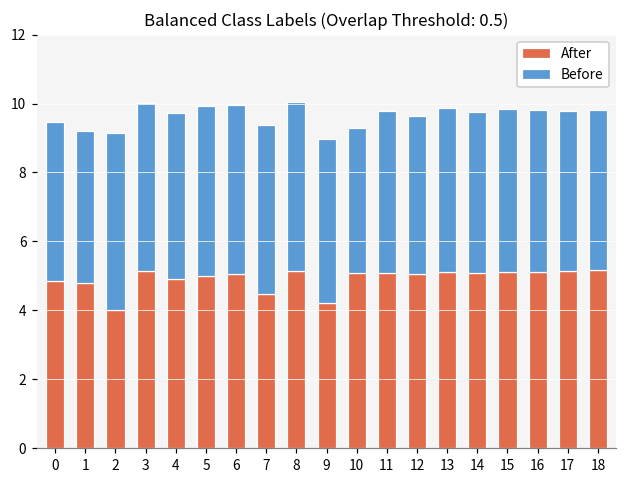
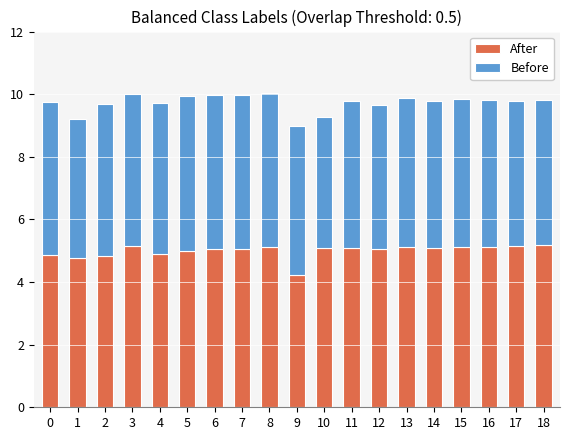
Before, 0: 4.6 -> 4.9
After, 2: 4.0 -> 4.8
Before, 2: 5.1 -> 4.8
After, 7: 4.5 -> 5.1
